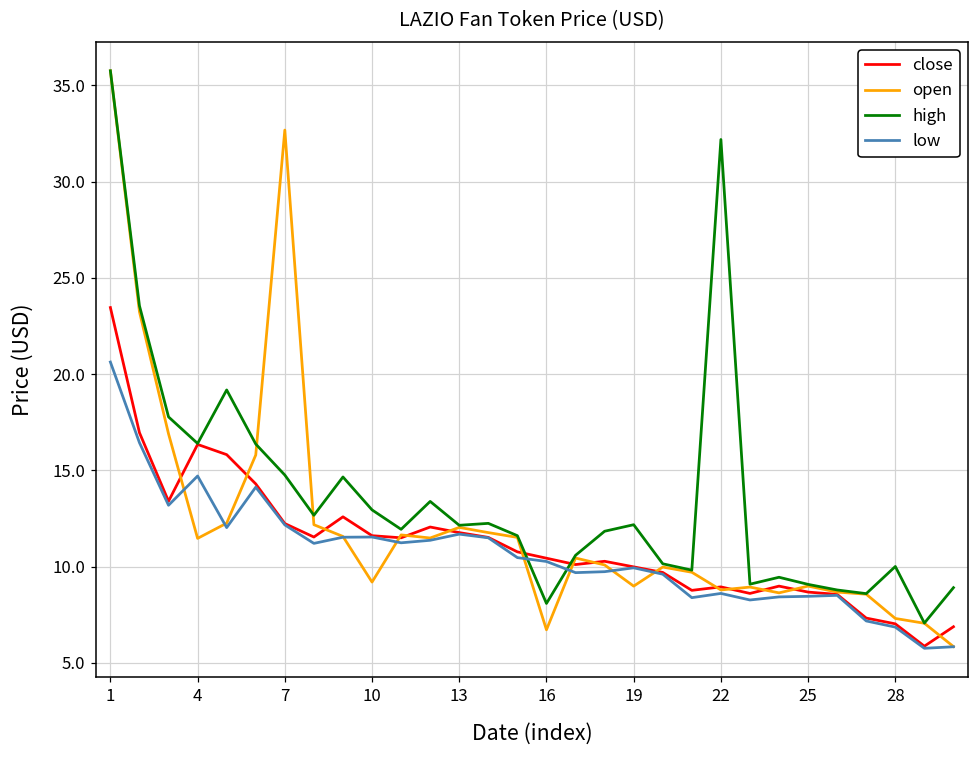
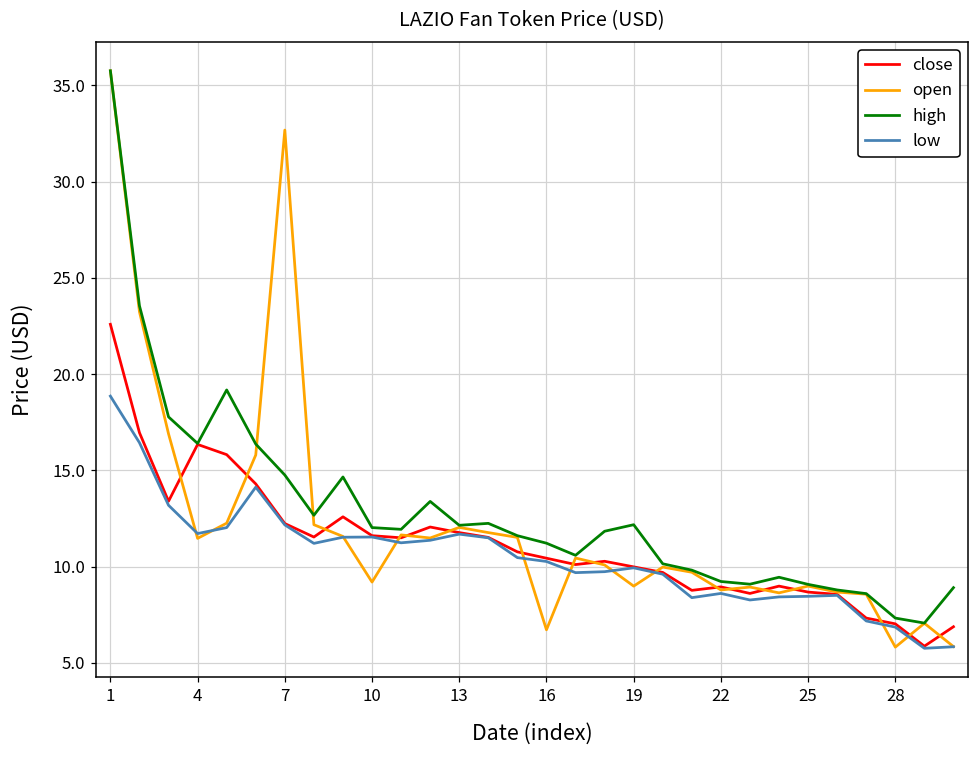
close, 1: 23.5 -> 22.6
low, 1: 20.6 -> 18.9
low, 4: 14.7 -> 11.7
high, 10: 13.0 -> 12.0
high, 16: 8.1 -> 11.2
high, 22: 32.2 -> 9.2
open, 28: 7.3 -> 5.8
high, 28: 10.0 -> 7.3
